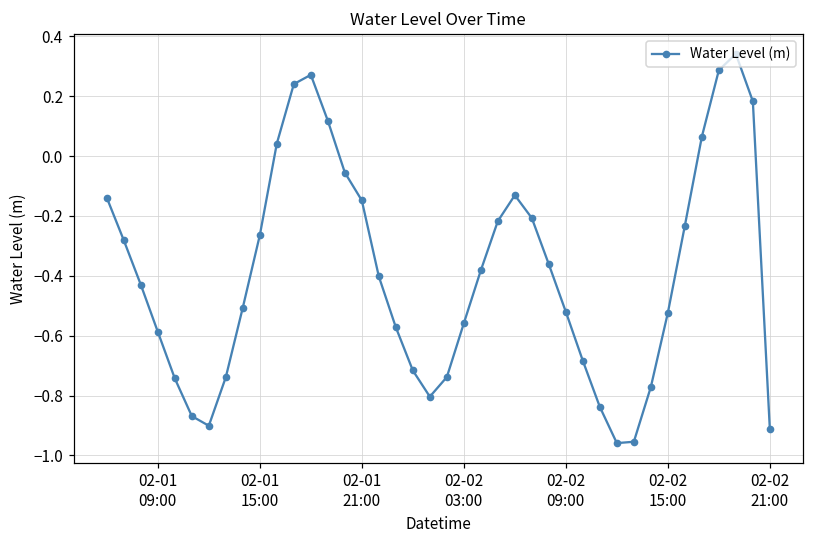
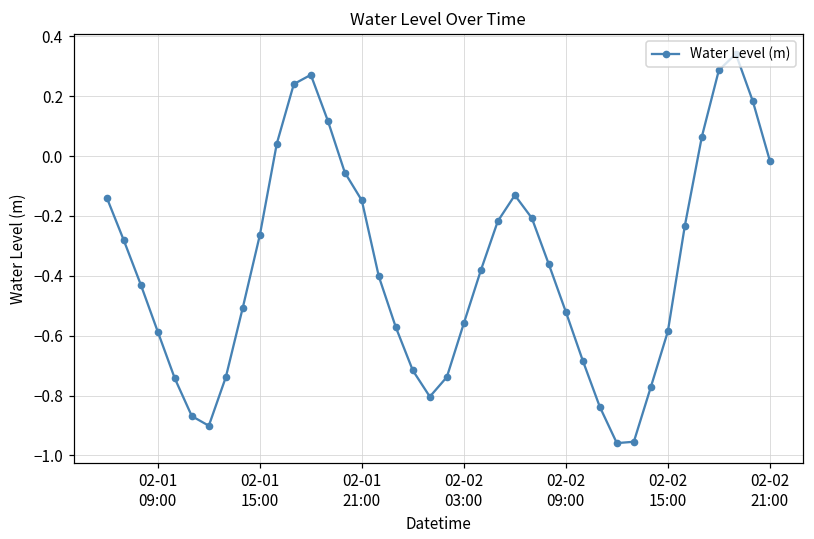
02-02 15:00: -0.52 -> -0.59
02-02 21:00: -0.91 -> -0.02
